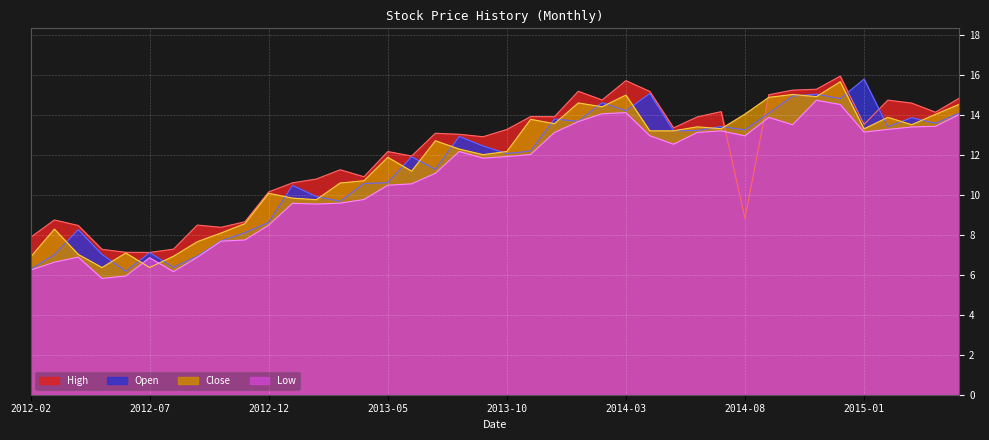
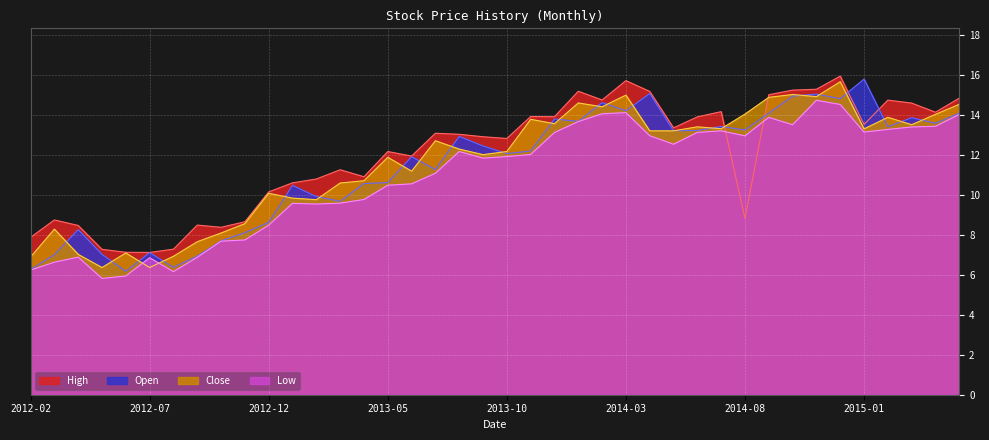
High, 2013-10: 13.3 -> 12.8
